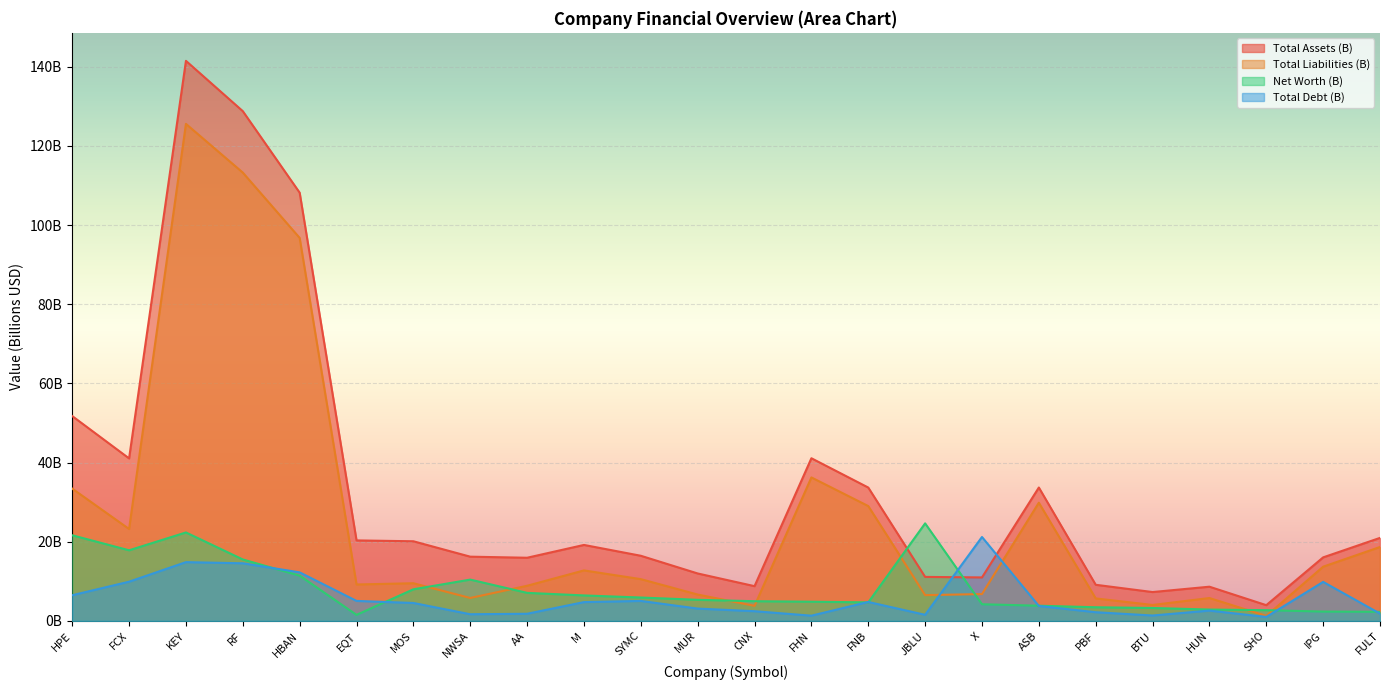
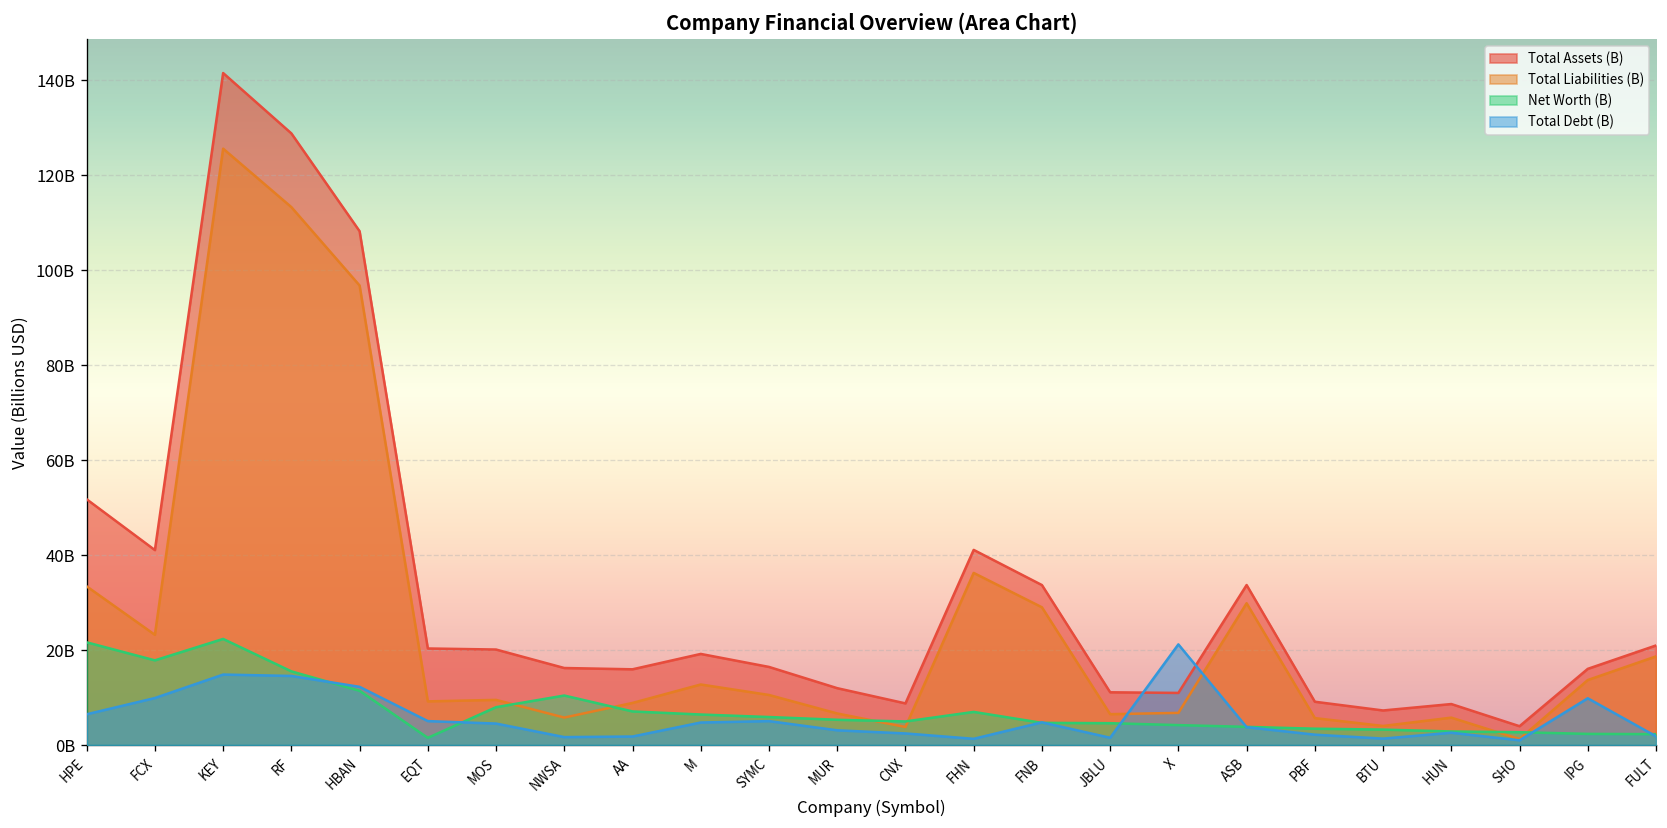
Net Worth (B), FHN: 5000000000 -> 7000000000
Net Worth (B), JBLU: 25000000000 -> 5000000000
